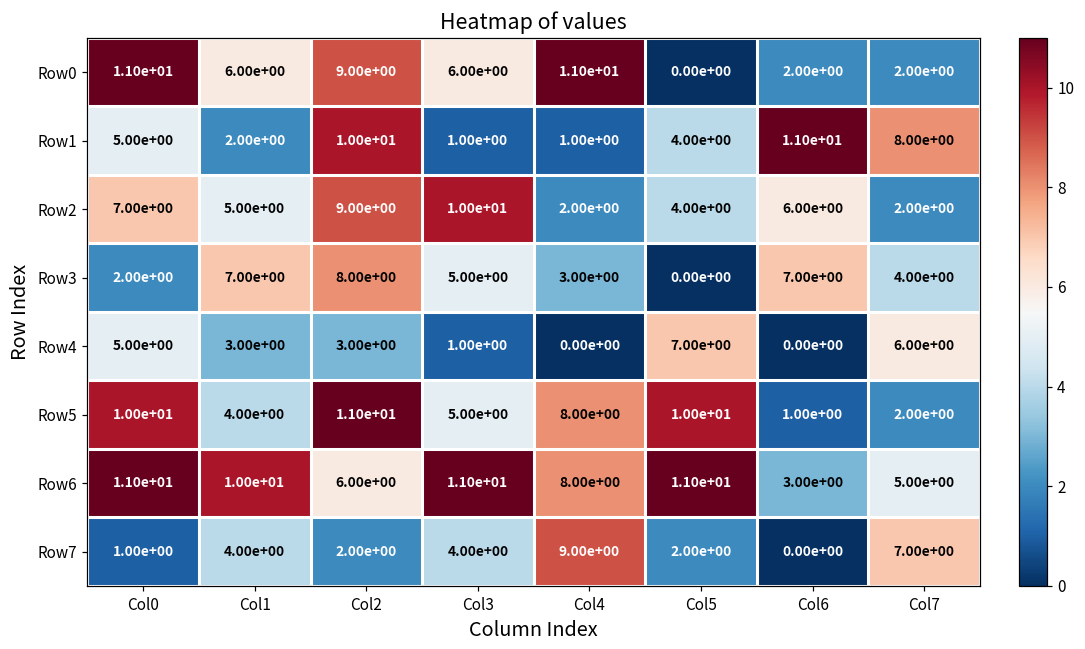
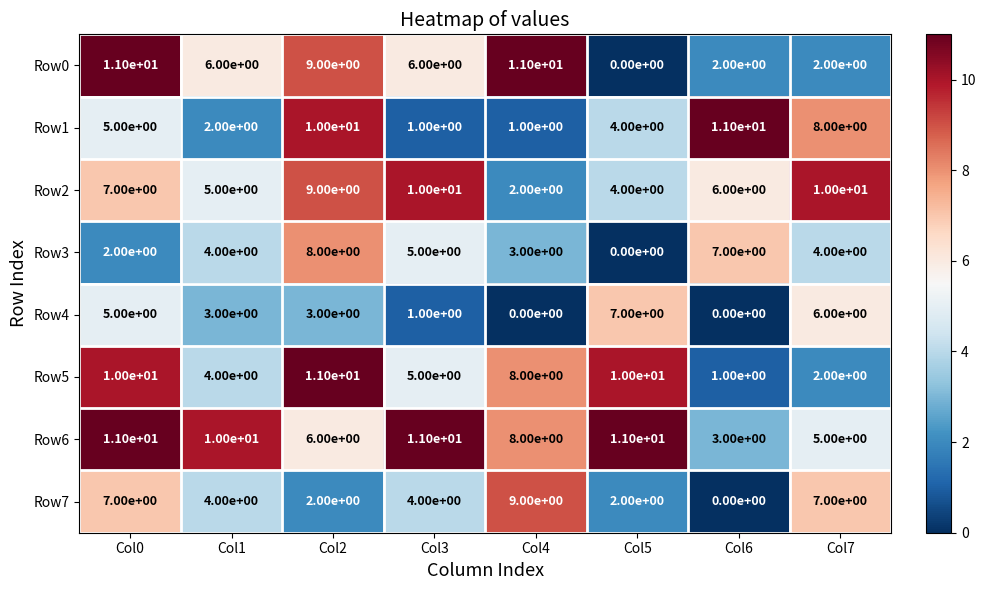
Row2, Col7: 2.00e+00 -> 1.00e+01
Row3, Col1: 7.00e+00 -> 4.00e+00
Row7, Col0: 1.00e+00 -> 7.00e+00
